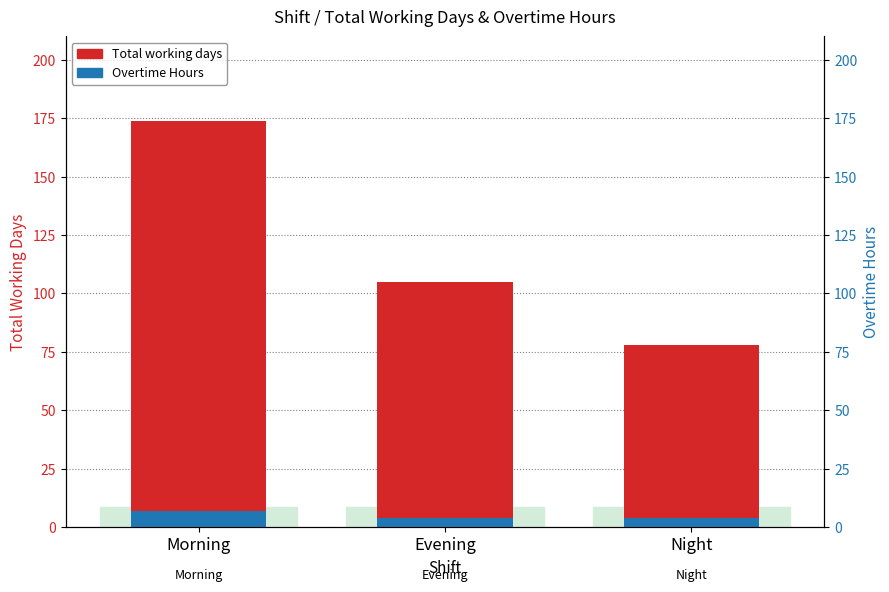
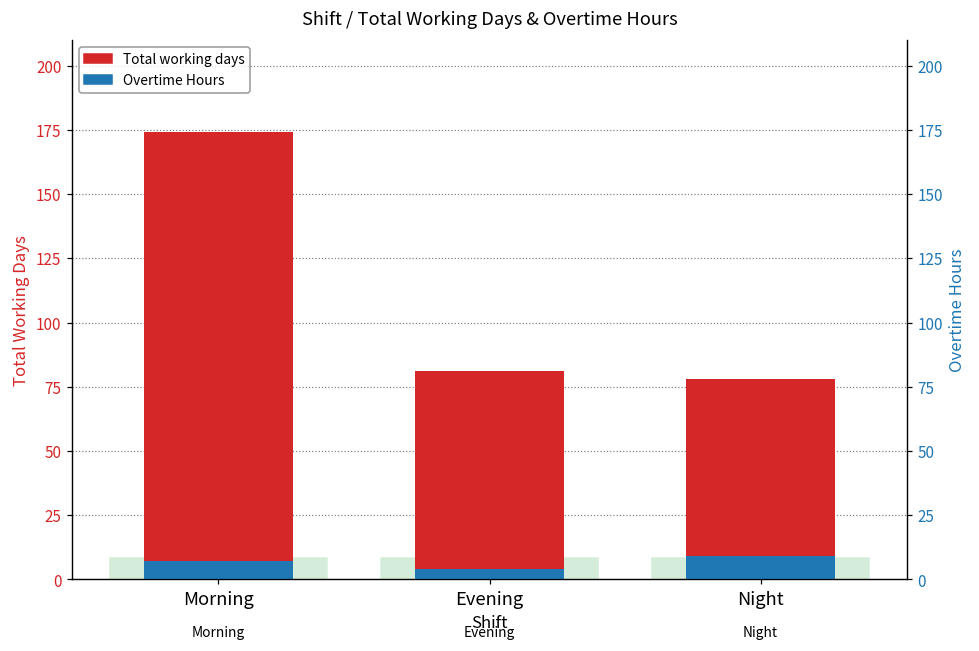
Total working days, Evening: 105 -> 81
Overtime Hours, Night: 4 -> 9
